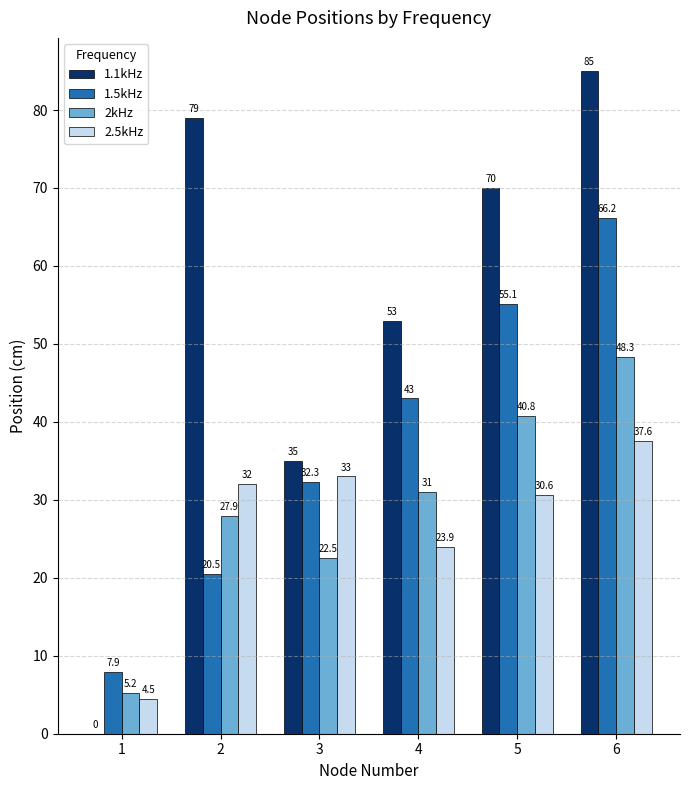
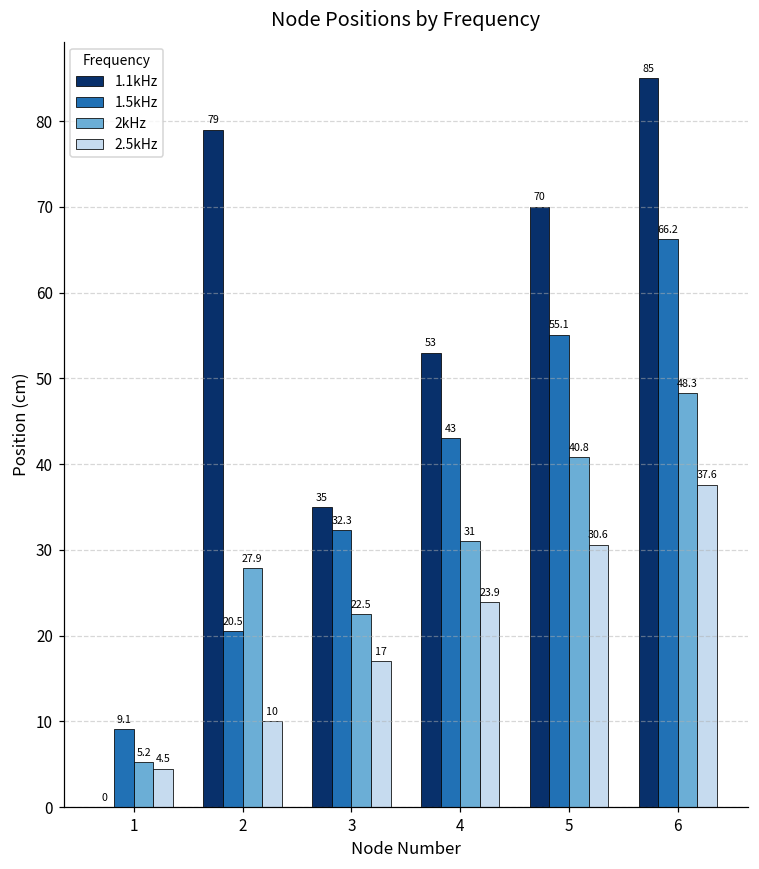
1.5kHz, 1: 7.9 -> 9.1
2.5kHz, 2: 32 -> 10
2.5kHz, 3: 33 -> 17
